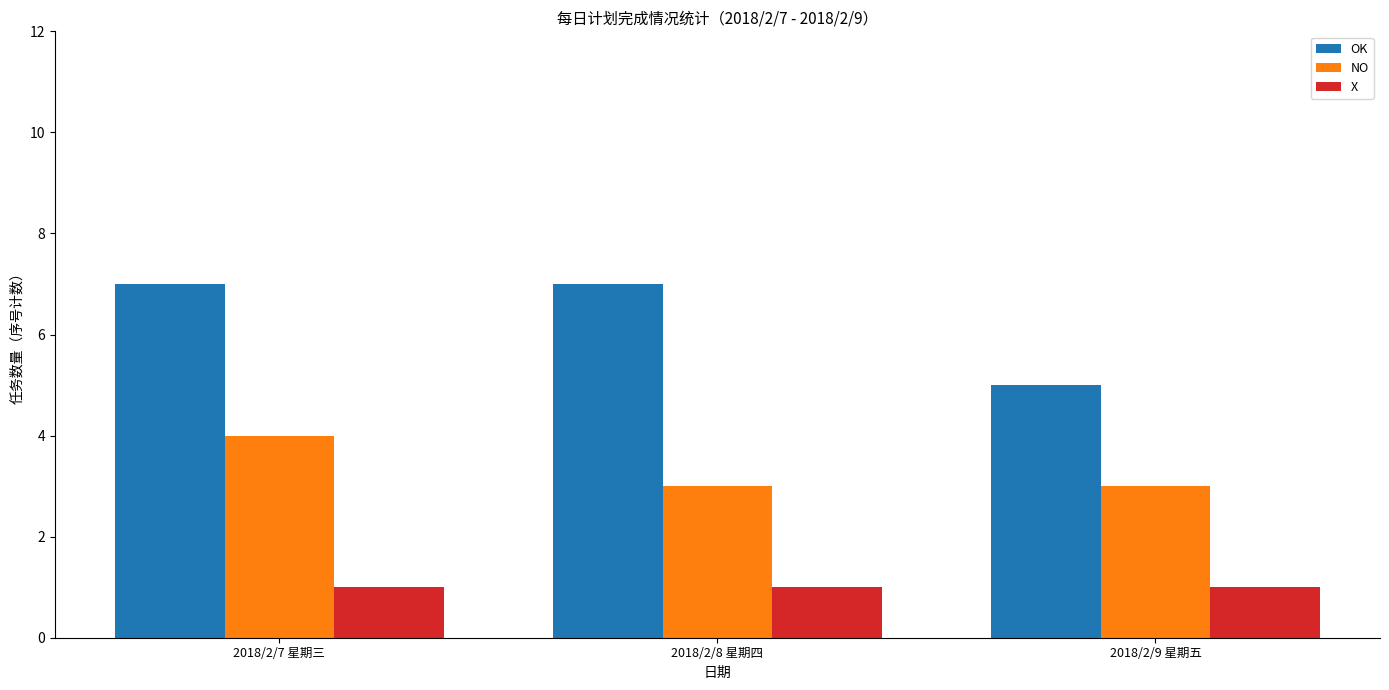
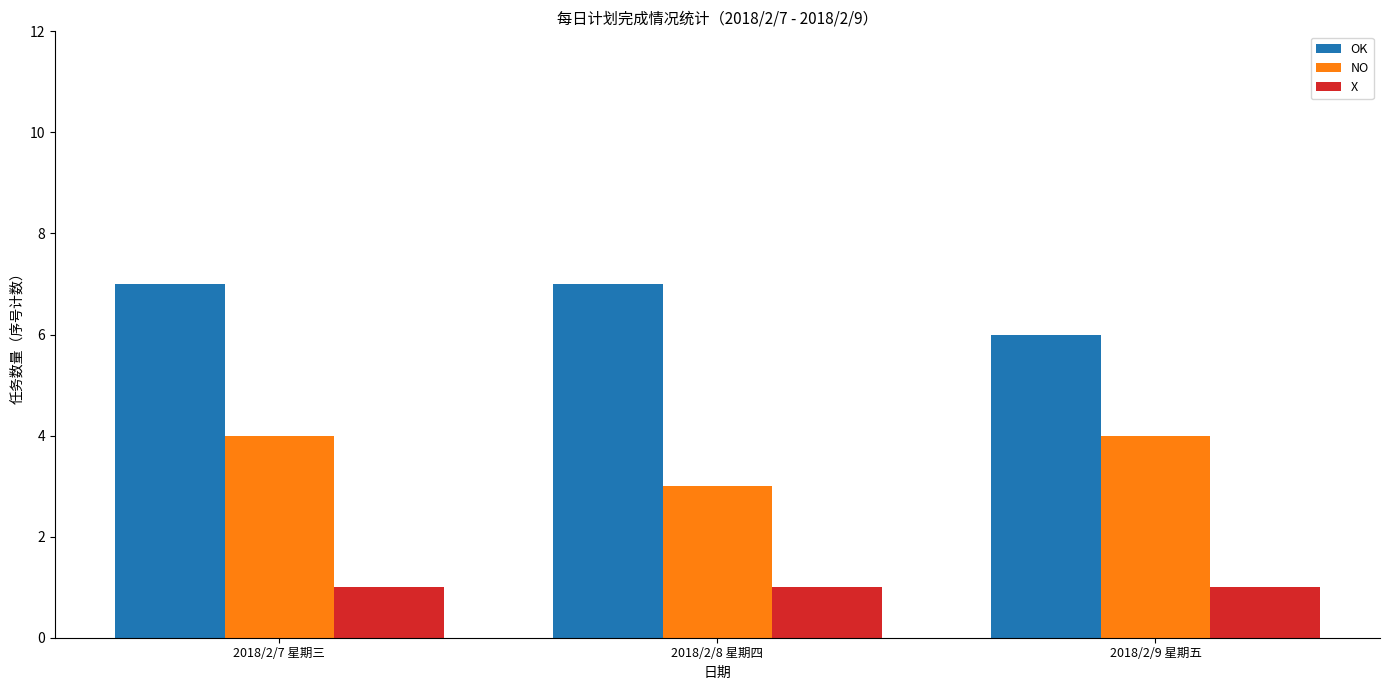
OK, 2018/2/9 星期五: 5 -> 6
NO, 2018/2/9 星期五: 3 -> 4
